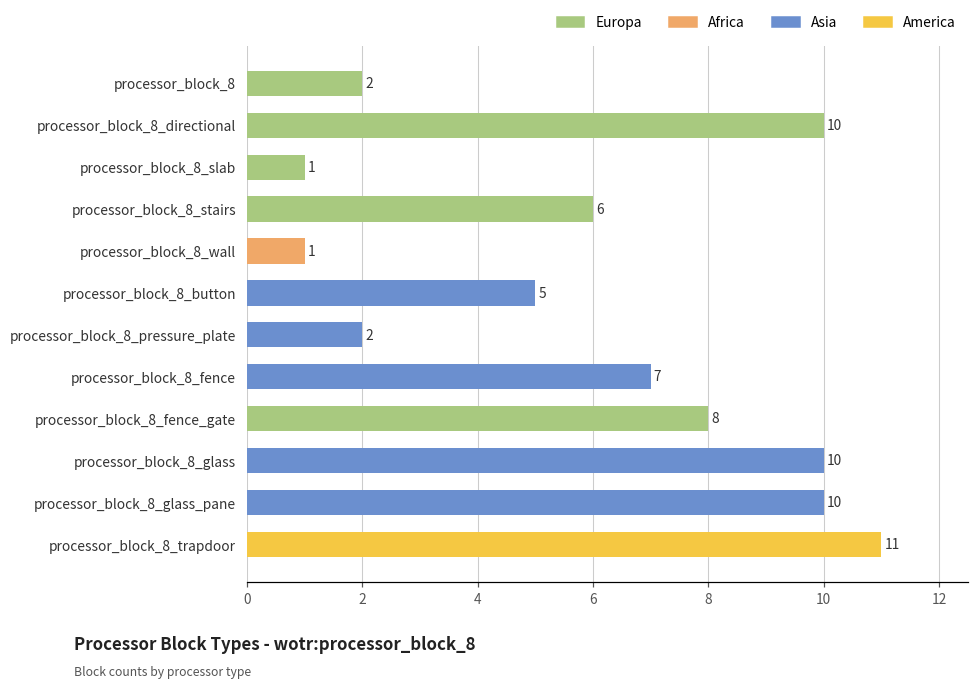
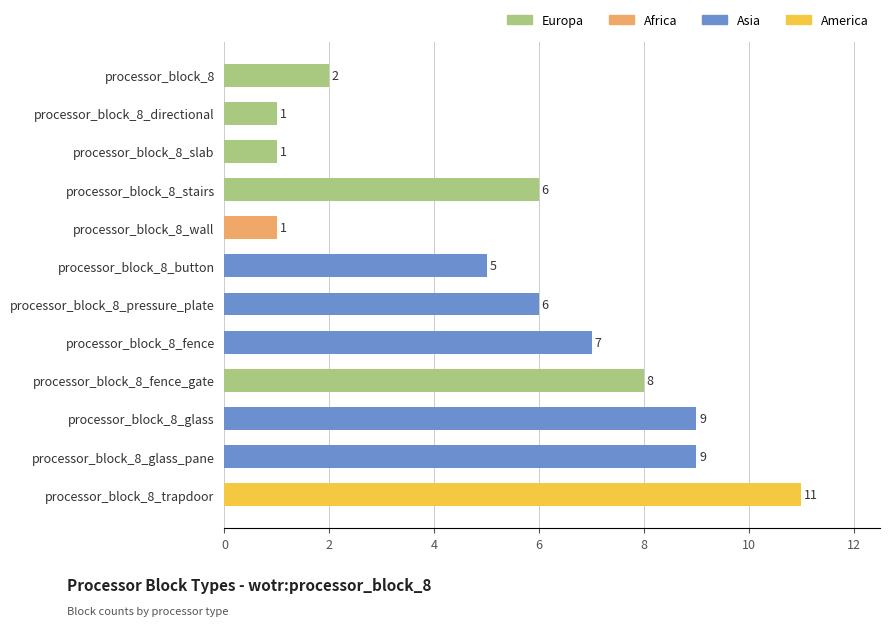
processor_block_8_directional: 10 -> 1
processor_block_8_pressure_plate: 2 -> 6
processor_block_8_glass: 10 -> 9
processor_block_8_glass_pane: 10 -> 9
